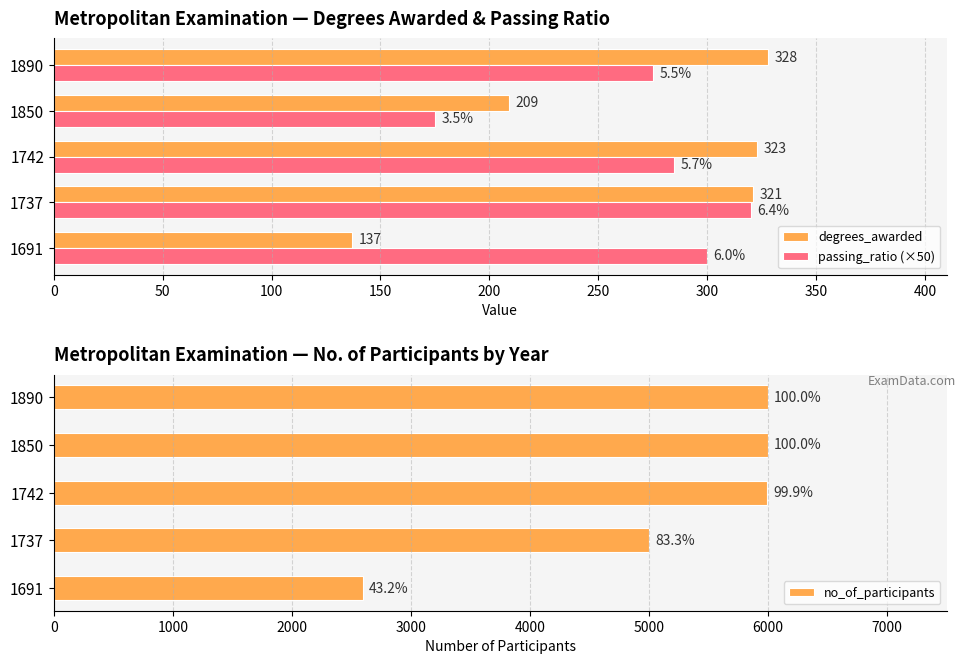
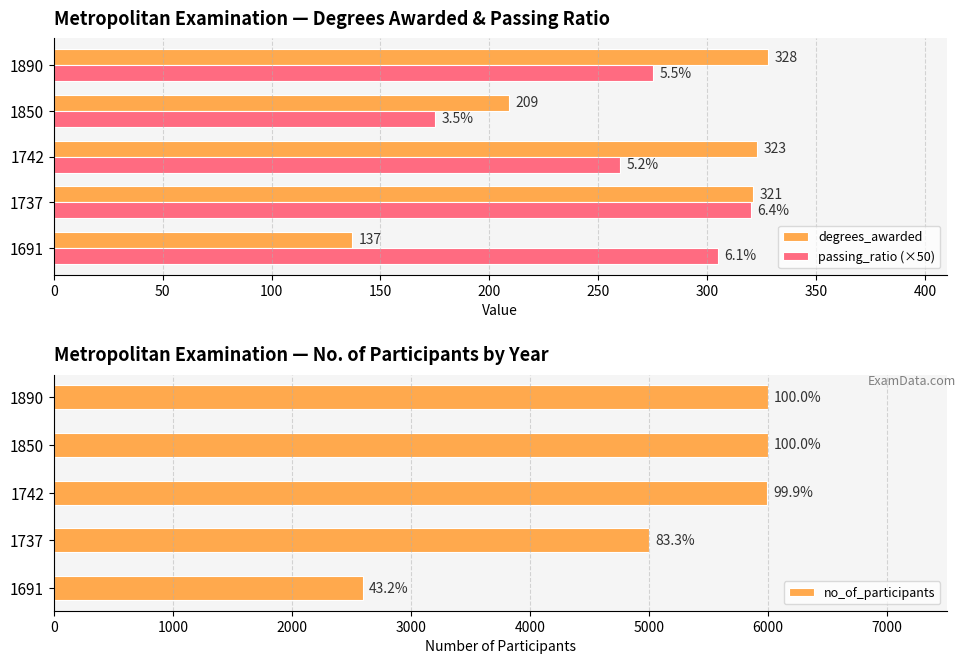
Metropolitan Examination — Degrees Awarded & Passing Ratio, passing_ratio (×50), 1742: 5.7% -> 5.2%
Metropolitan Examination — Degrees Awarded & Passing Ratio, passing_ratio (×50), 1691: 6.0% -> 6.1%
